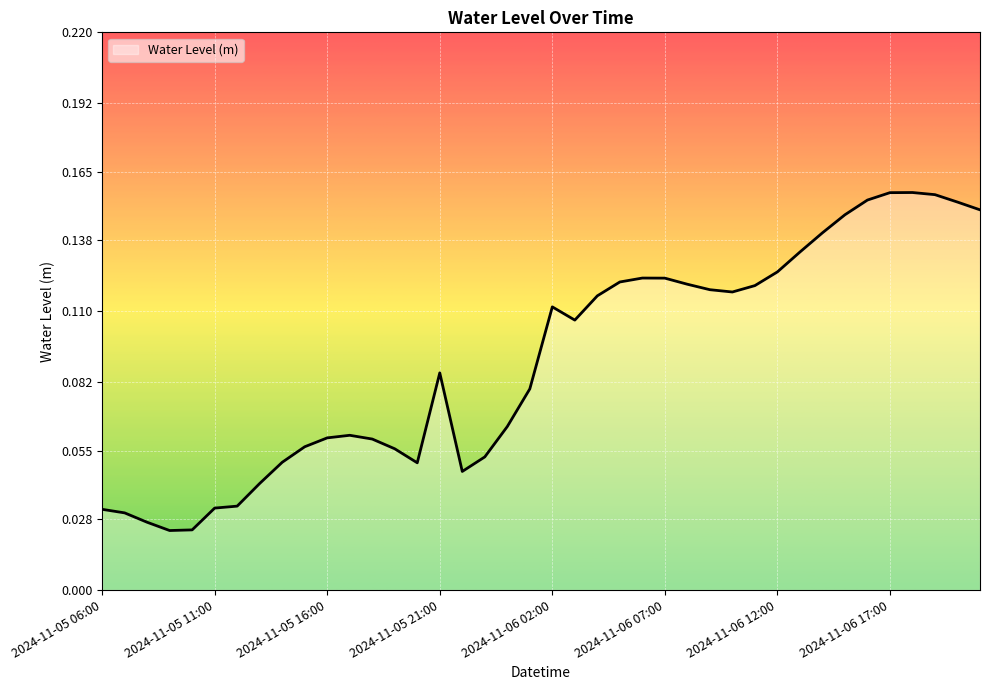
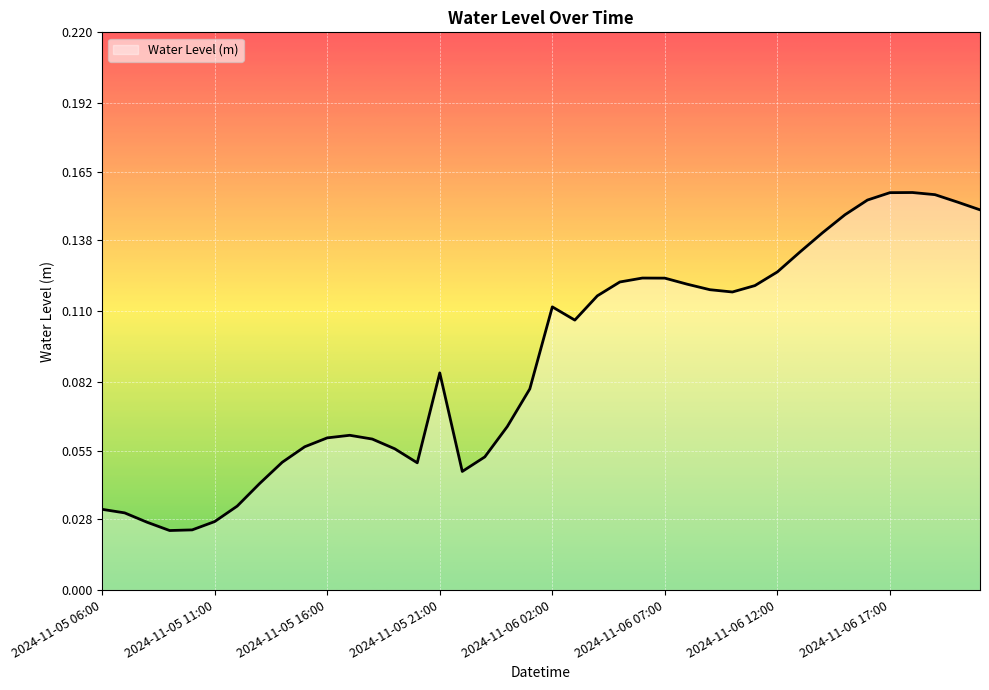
2024-11-05 11:00: 0.032 -> 0.027
